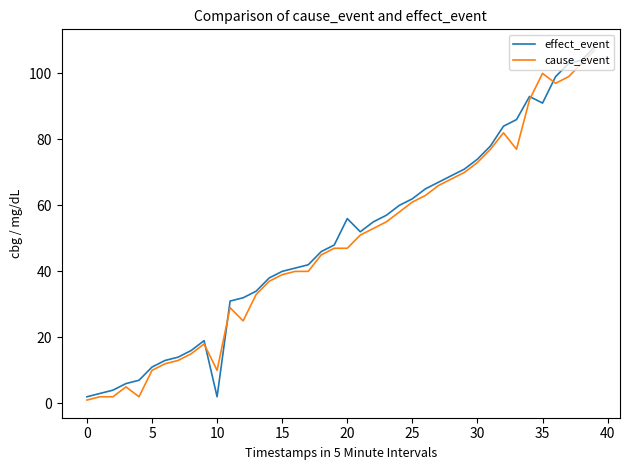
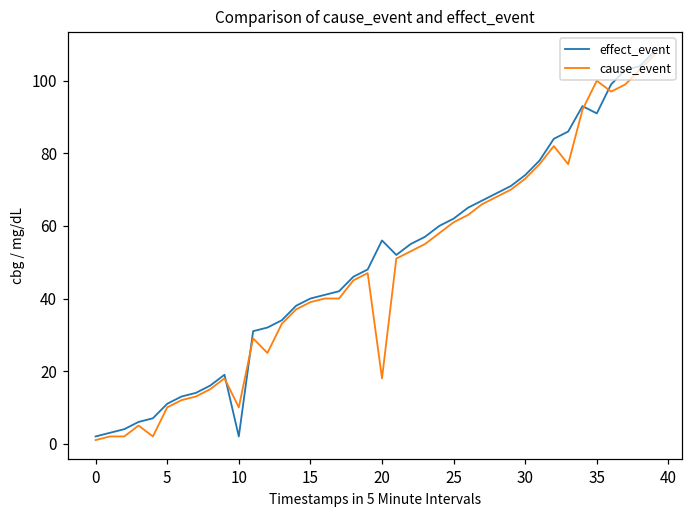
cause_event, 20: 47 -> 18
